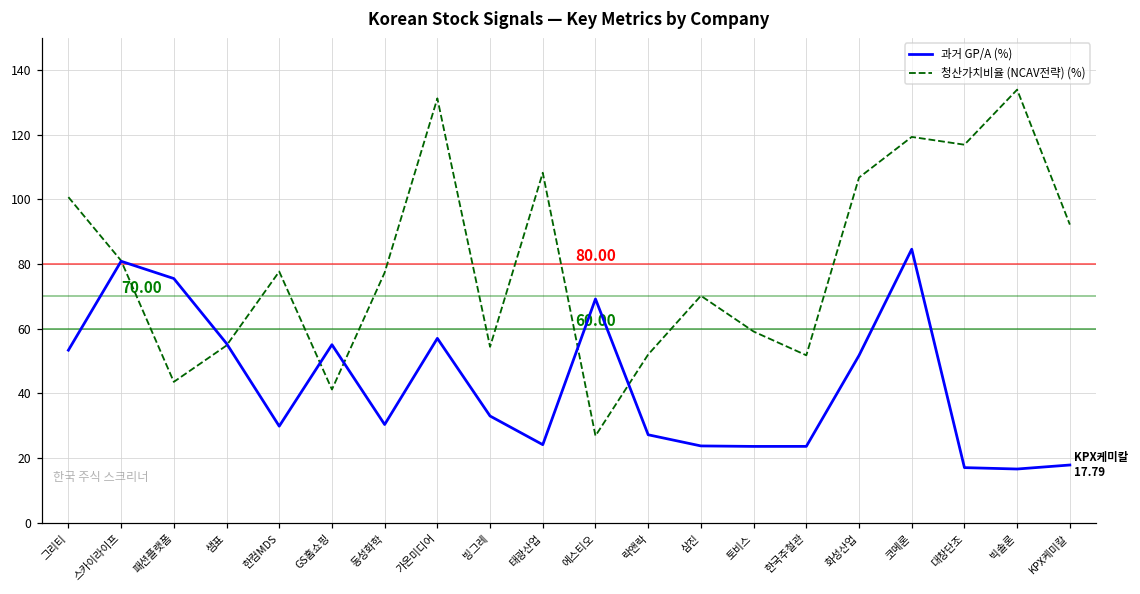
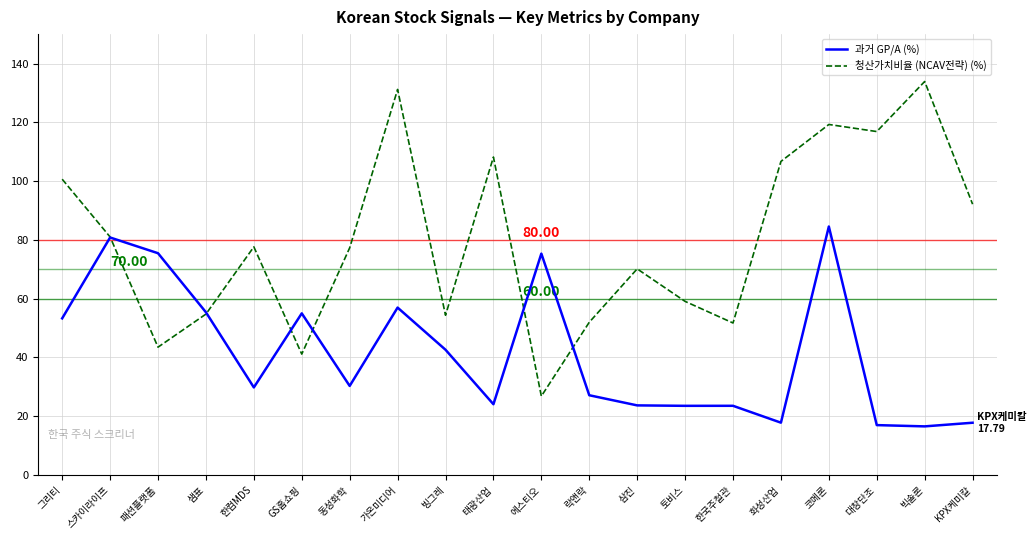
과거 GP/A (%), 빙그레: 33 -> 43
과거 GP/A (%), 에스티오: 69 -> 75
과거 GP/A (%), 화성산업: 52 -> 18
